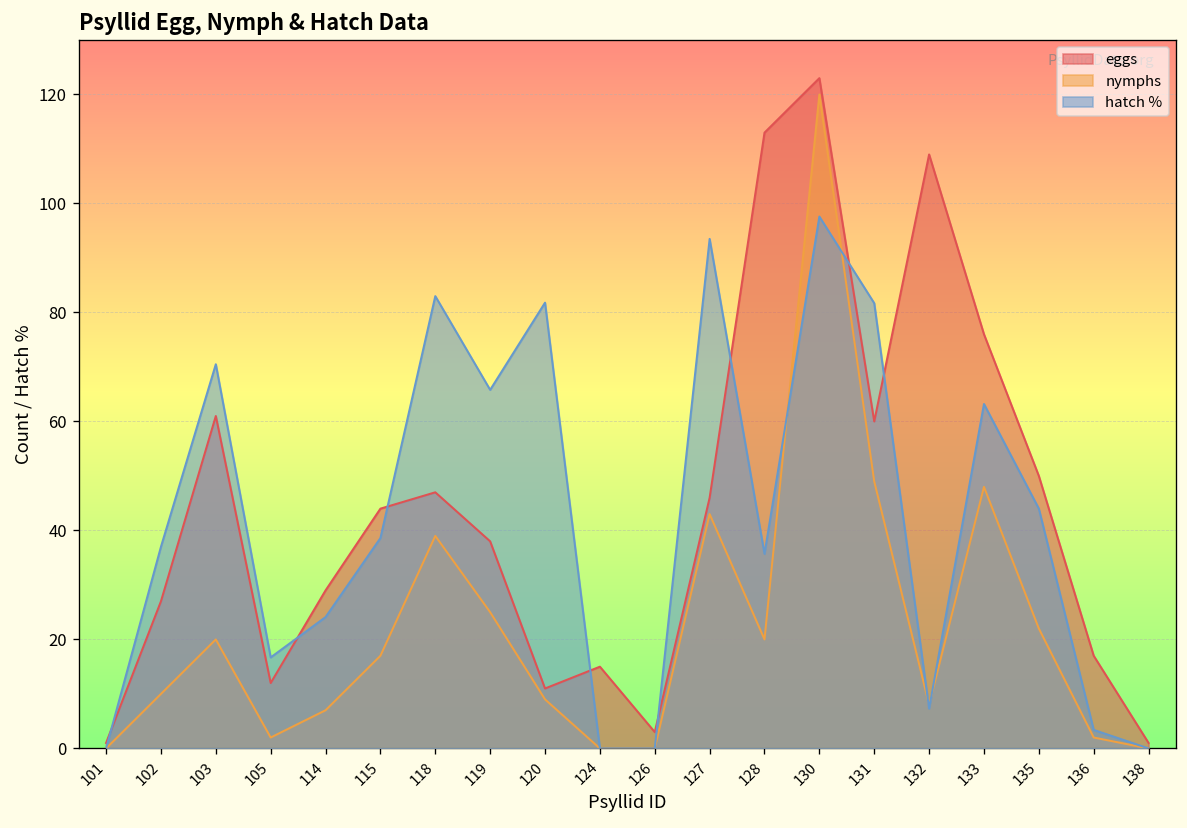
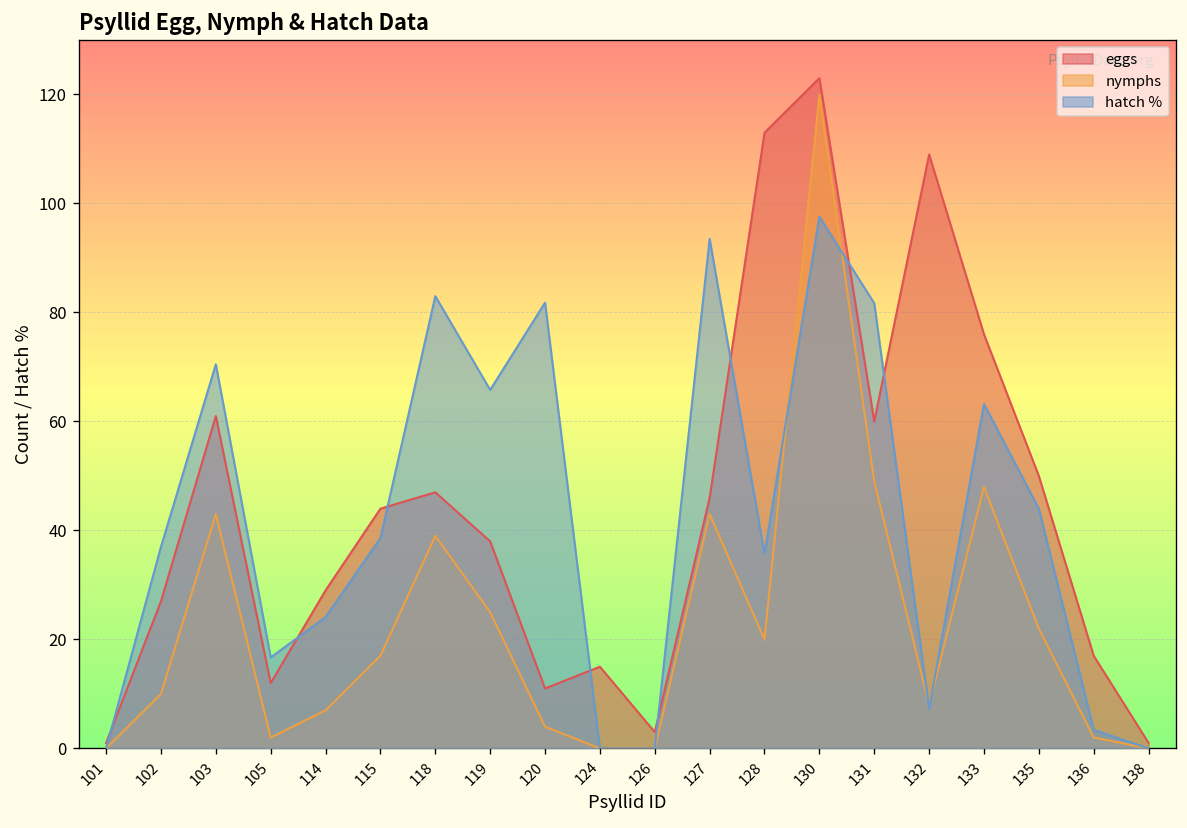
nymphs, 103: 20 -> 43
nymphs, 120: 9 -> 4
